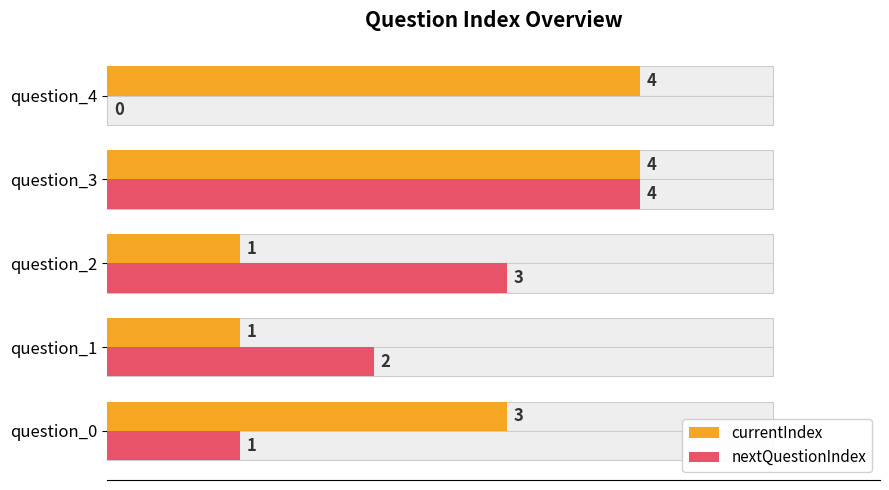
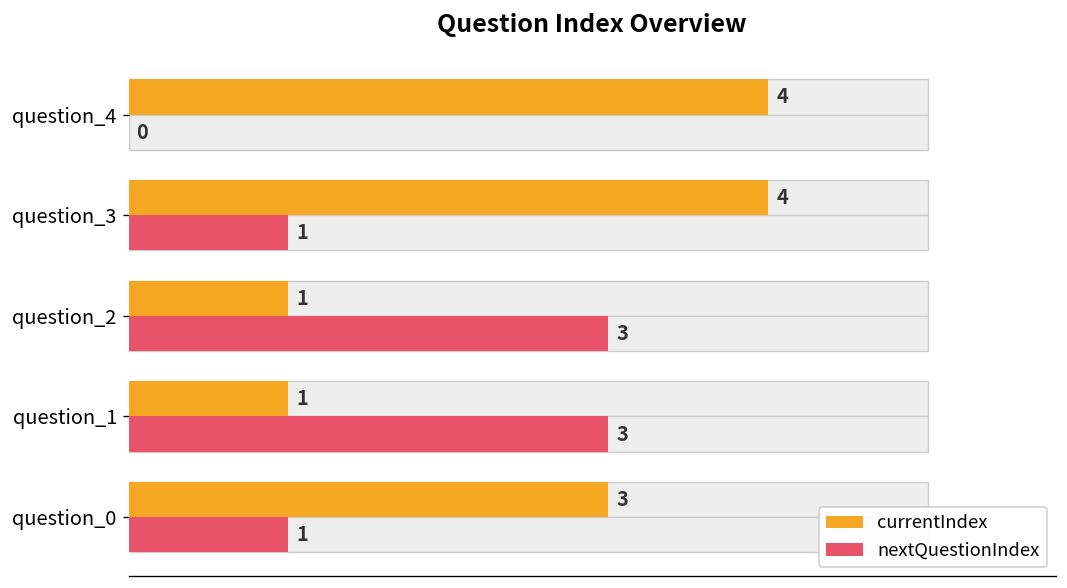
nextQuestionIndex, question_3: 4 -> 1
nextQuestionIndex, question_1: 2 -> 3
